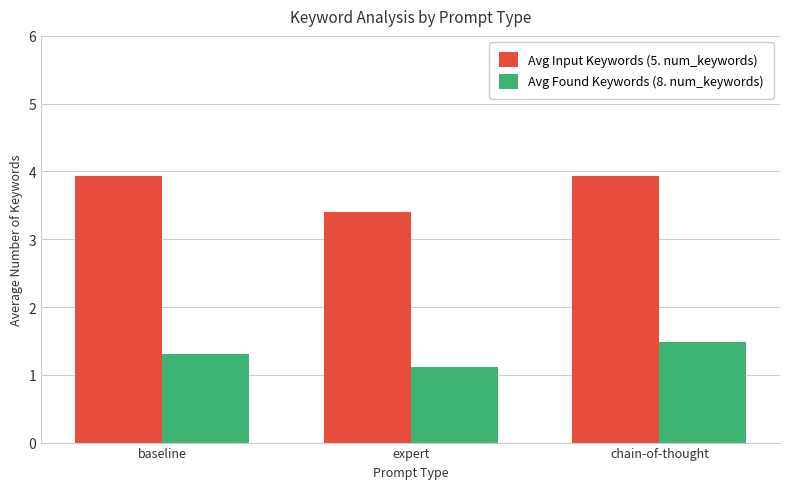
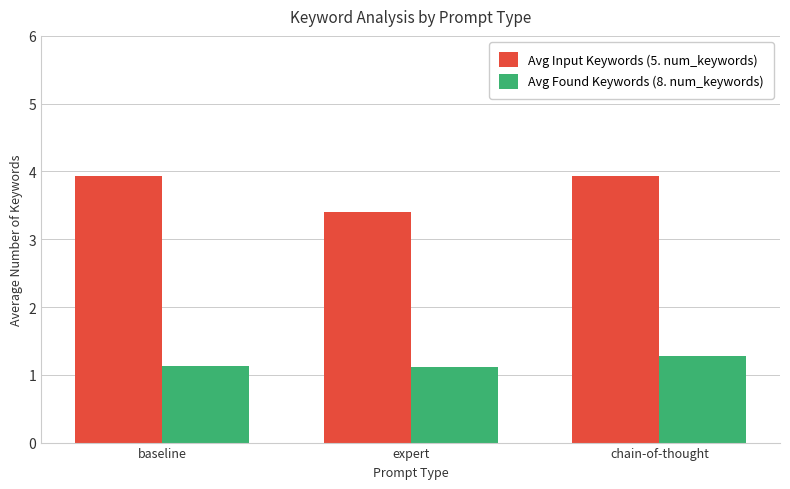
Avg Found Keywords (8. num_keywords), baseline: 1.3 -> 1.1
Avg Found Keywords (8. num_keywords), chain-of-thought: 1.5 -> 1.3
